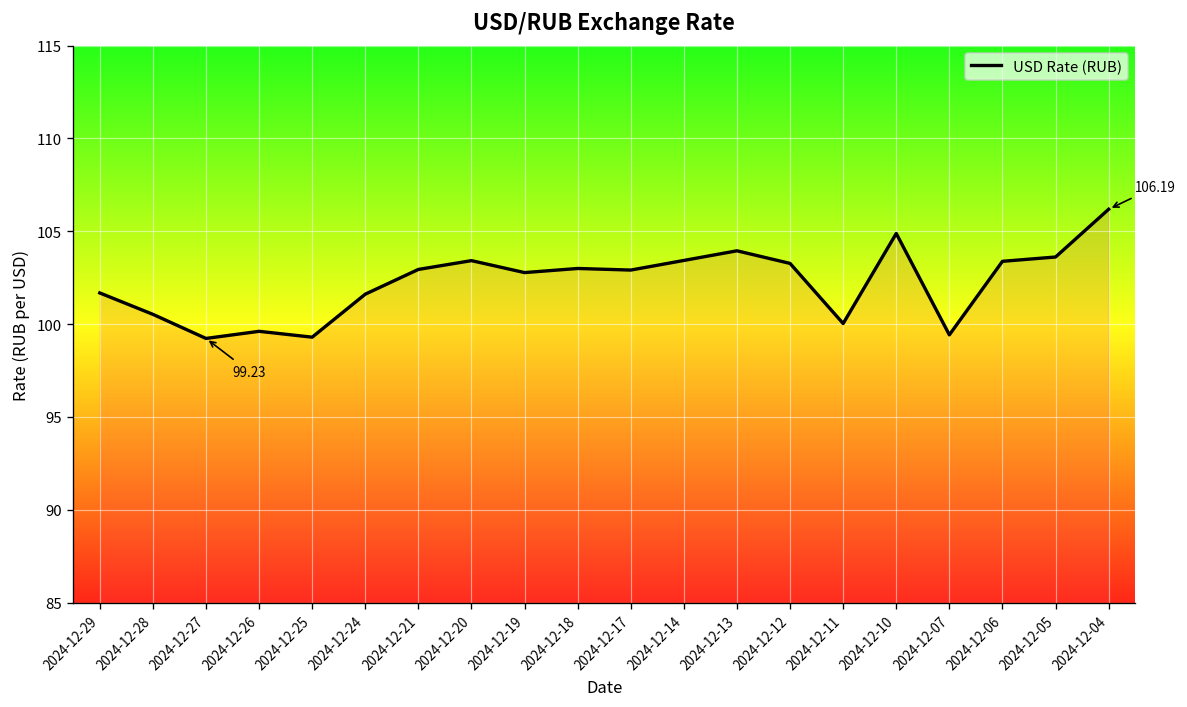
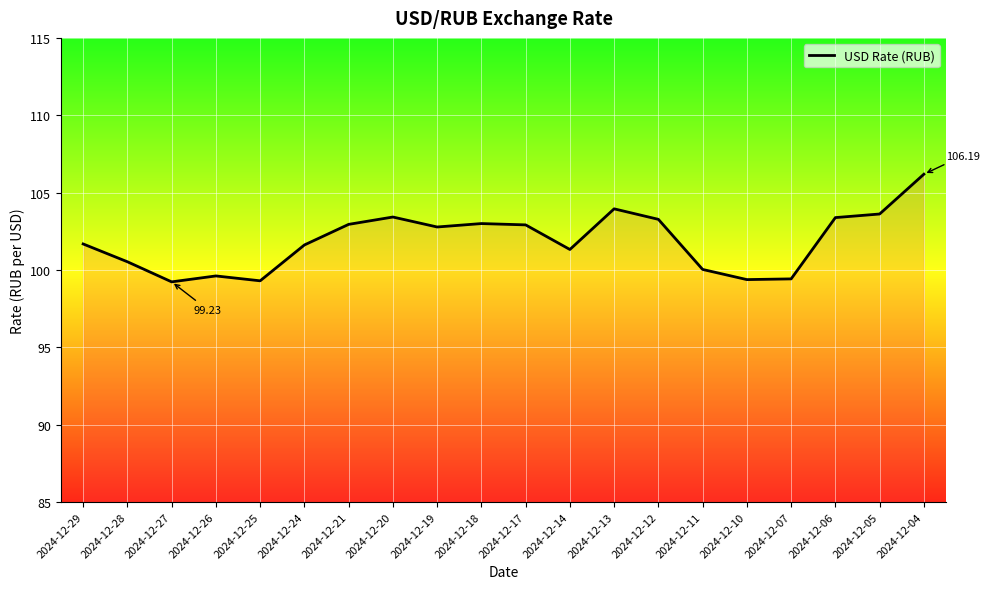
2024-12-14: 103.4 -> 101.3
2024-12-10: 104.9 -> 99.4
